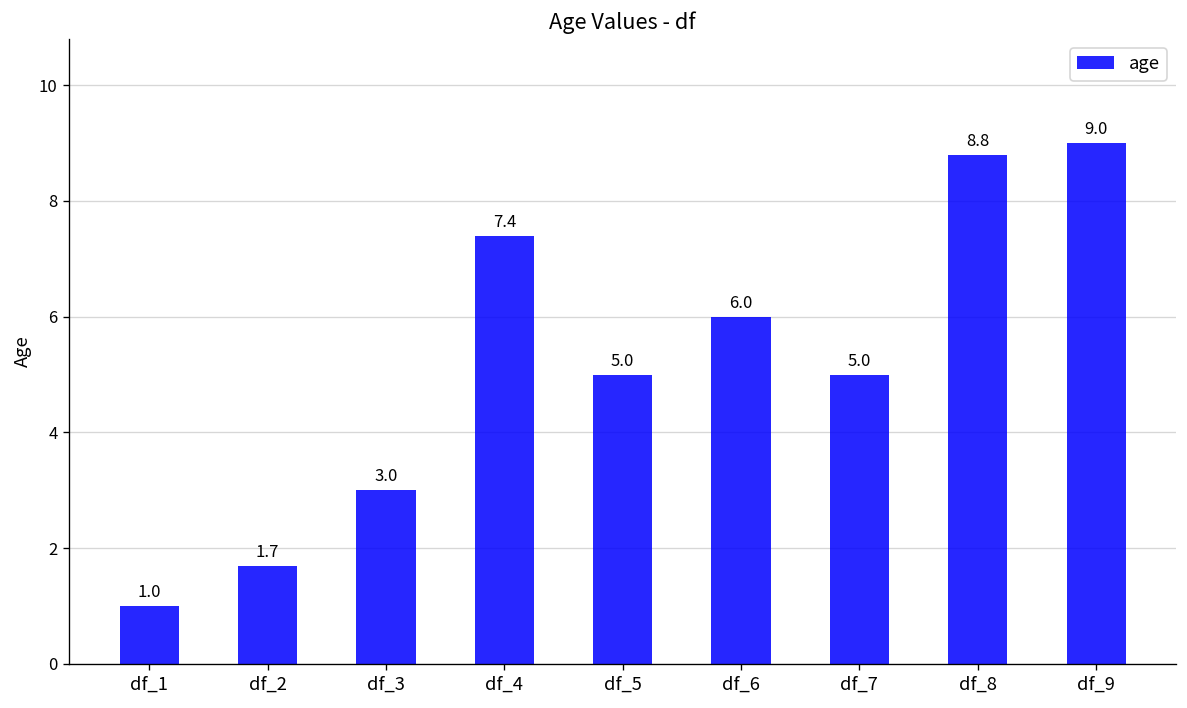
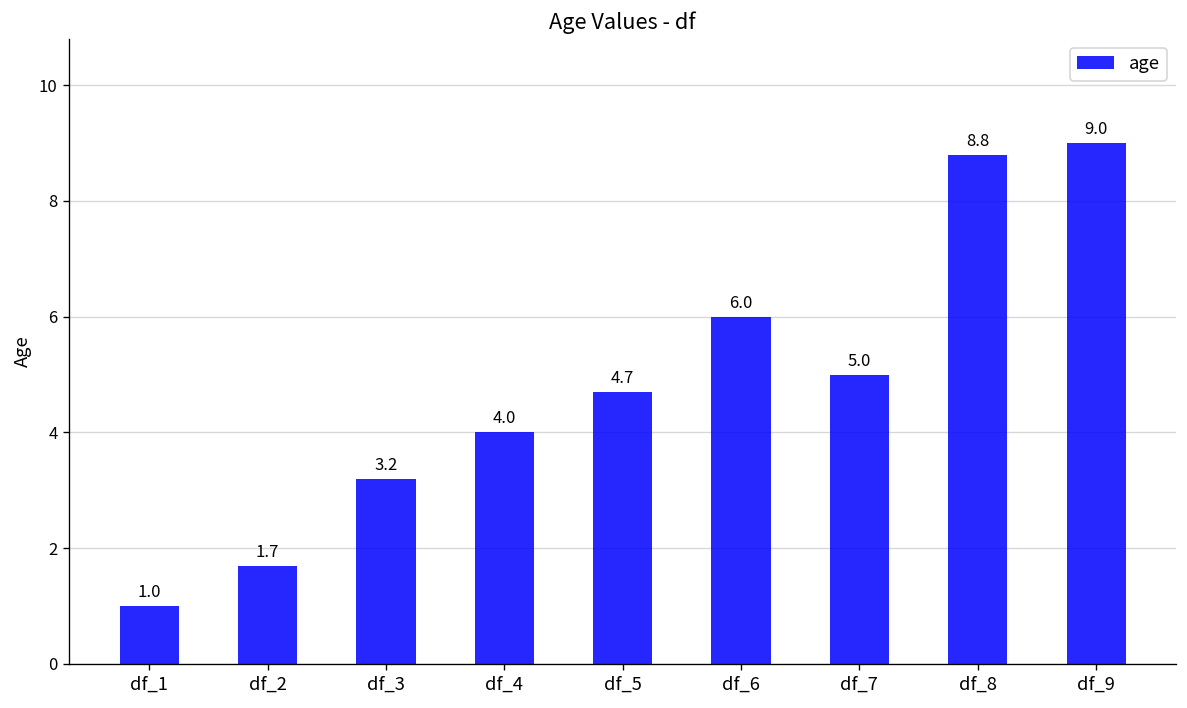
df_3: 3.0 -> 3.2
df_4: 7.4 -> 4.0
df_5: 5.0 -> 4.7
